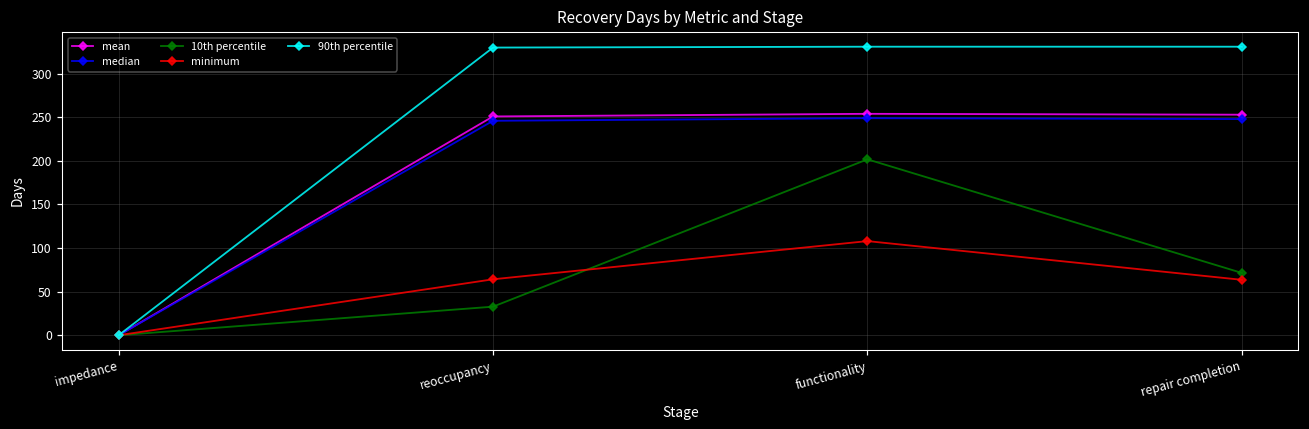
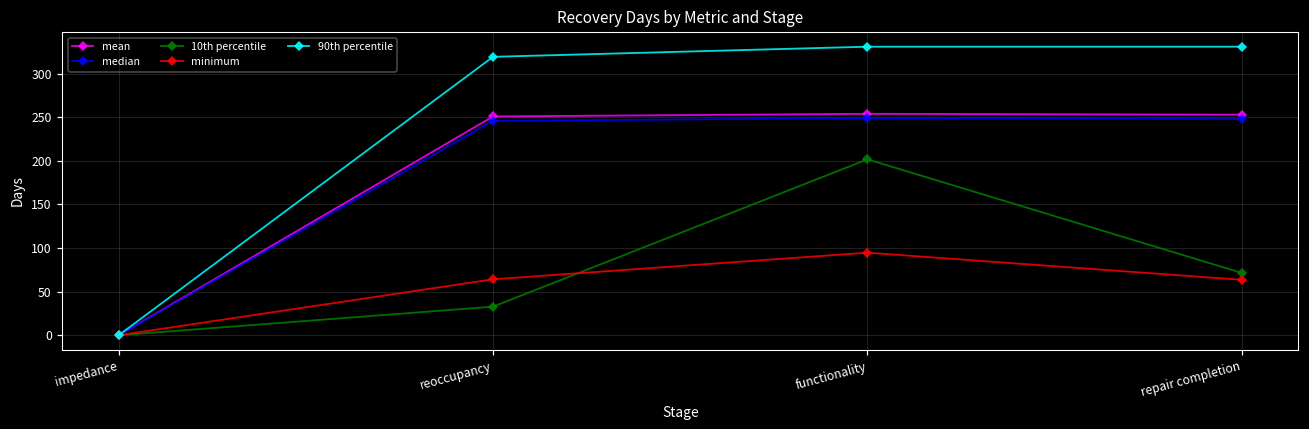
90th percentile, reoccupancy: 330 -> 320
minimum, functionality: 110 -> 90
